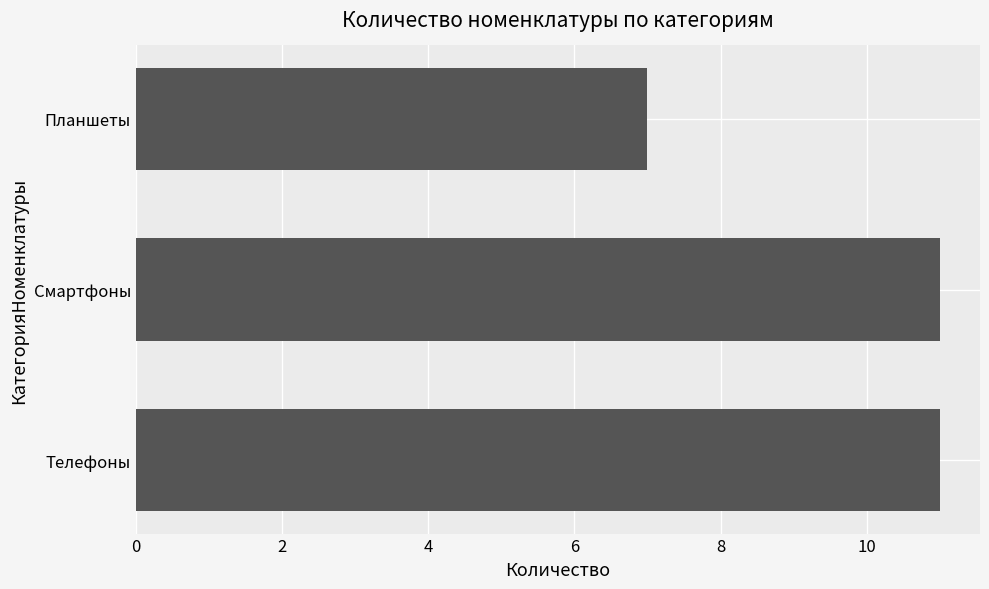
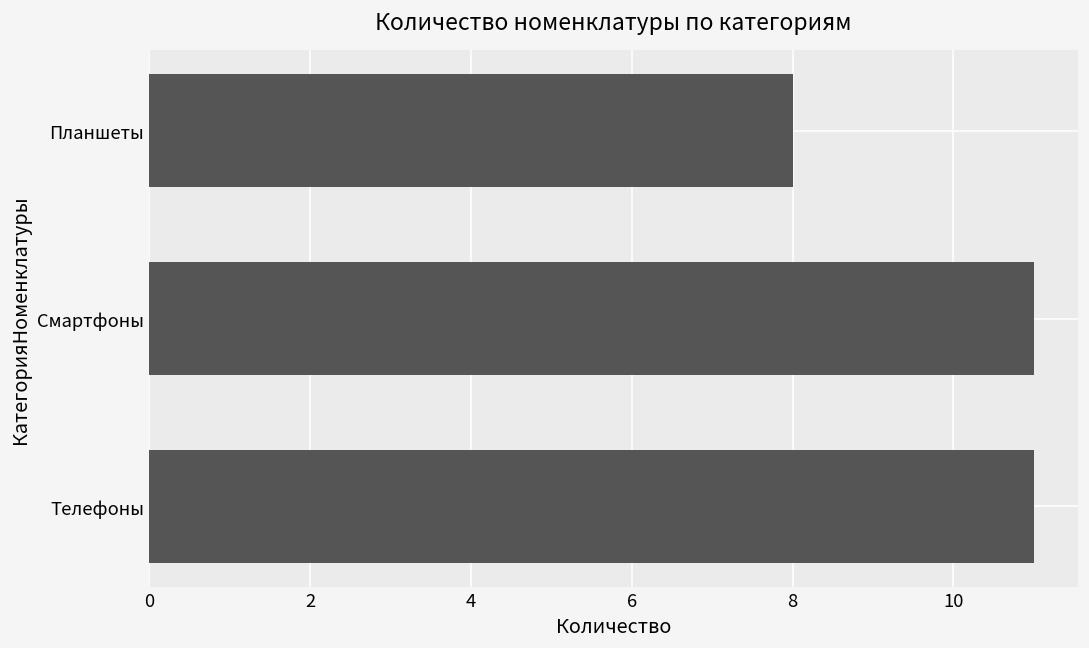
Планшеты: 7 -> 8
